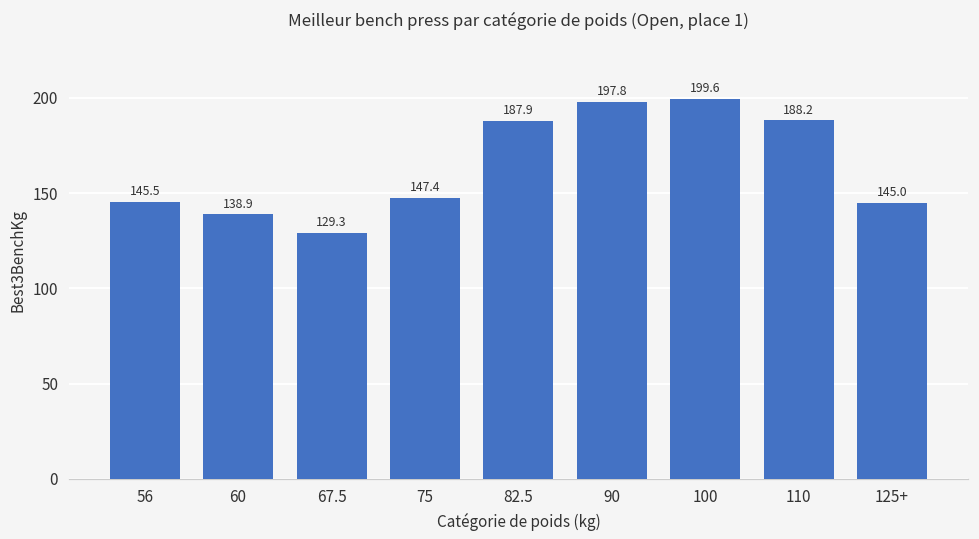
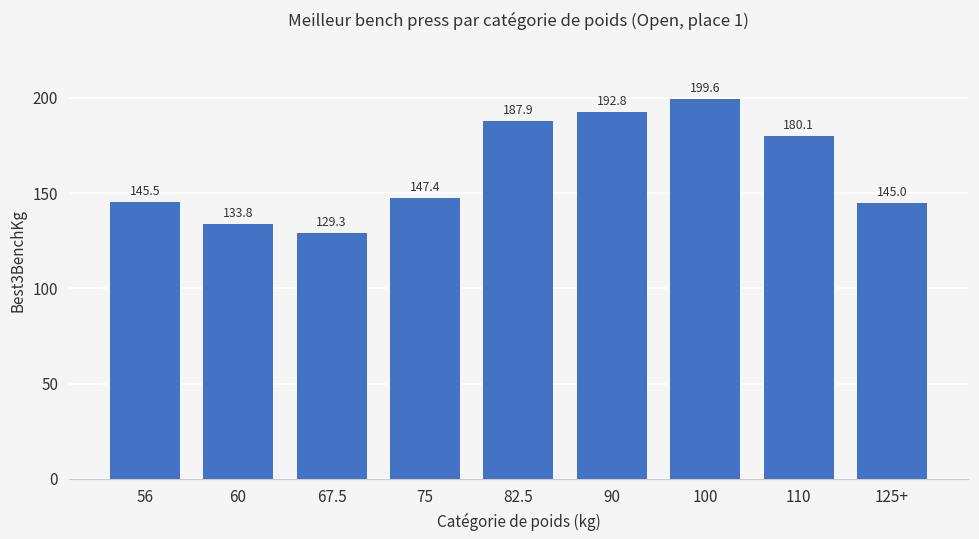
60: 138.9 -> 133.8
90: 197.8 -> 192.8
110: 188.2 -> 180.1
